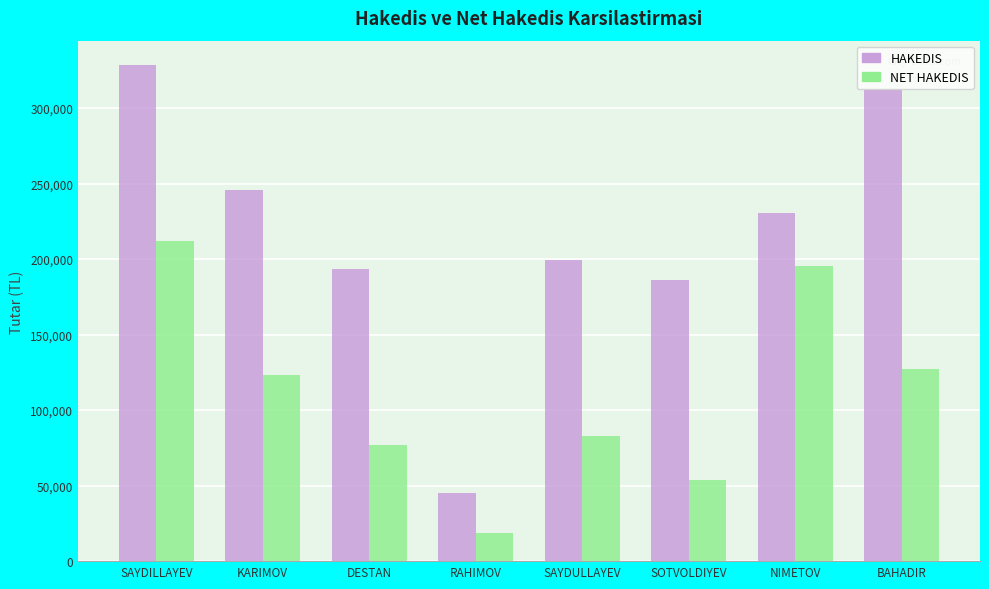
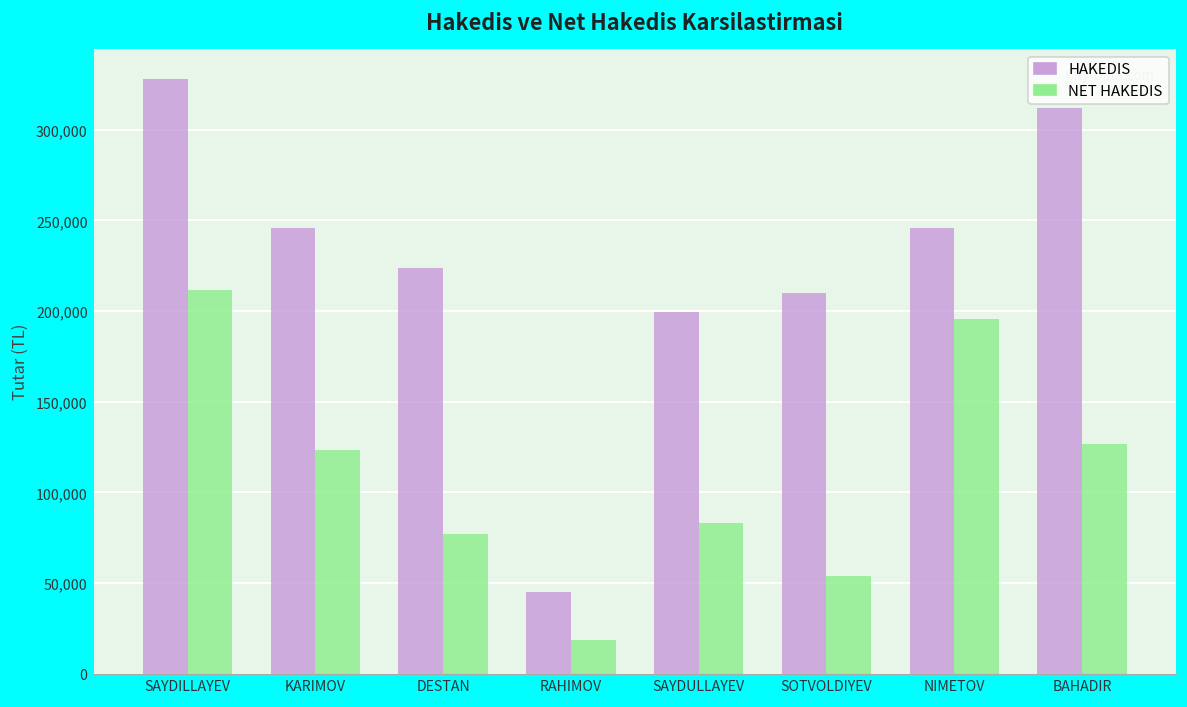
HAKEDIS, DESTAN: 194,000 -> 224,000
HAKEDIS, SOTVOLDIYEV: 186,000 -> 210,000
HAKEDIS, NIMETOV: 231,000 -> 246,000
